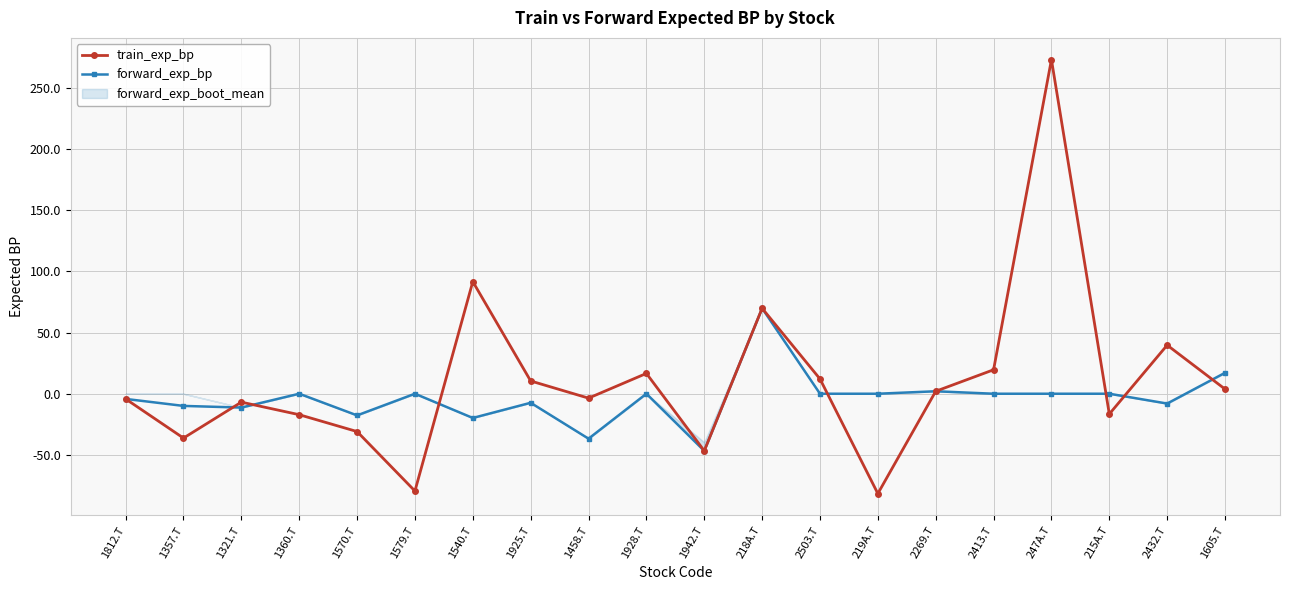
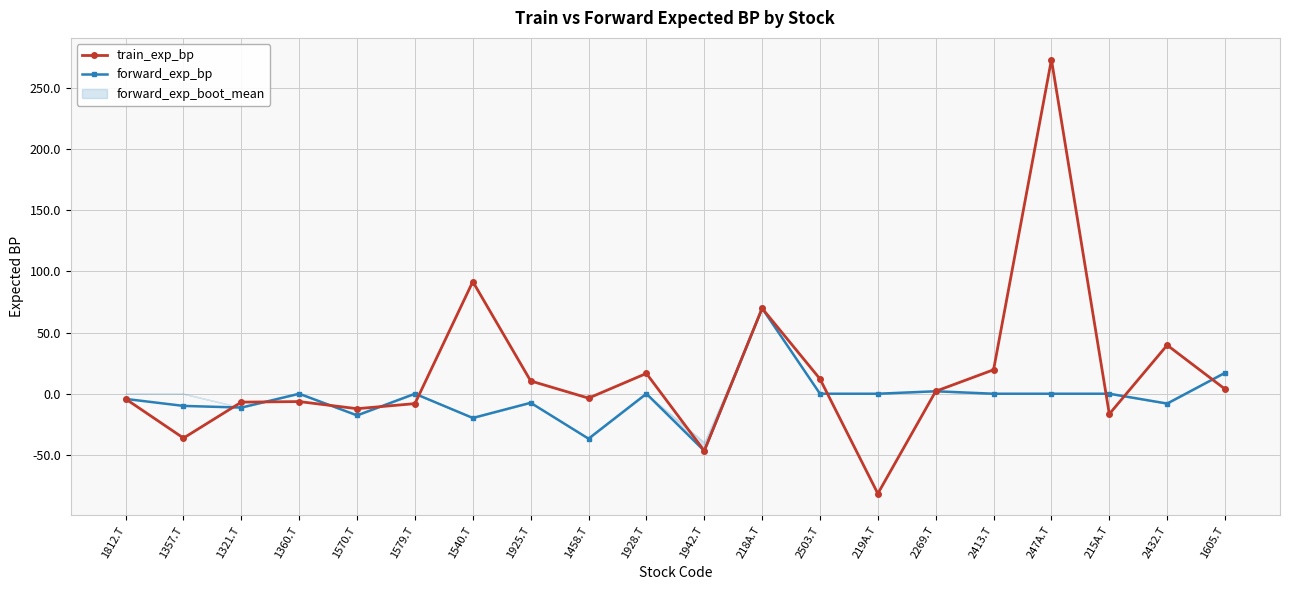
train_exp_bp, 1360.T: -17 -> -6
train_exp_bp, 1570.T: -31 -> -12
train_exp_bp, 1579.T: -79 -> -8
